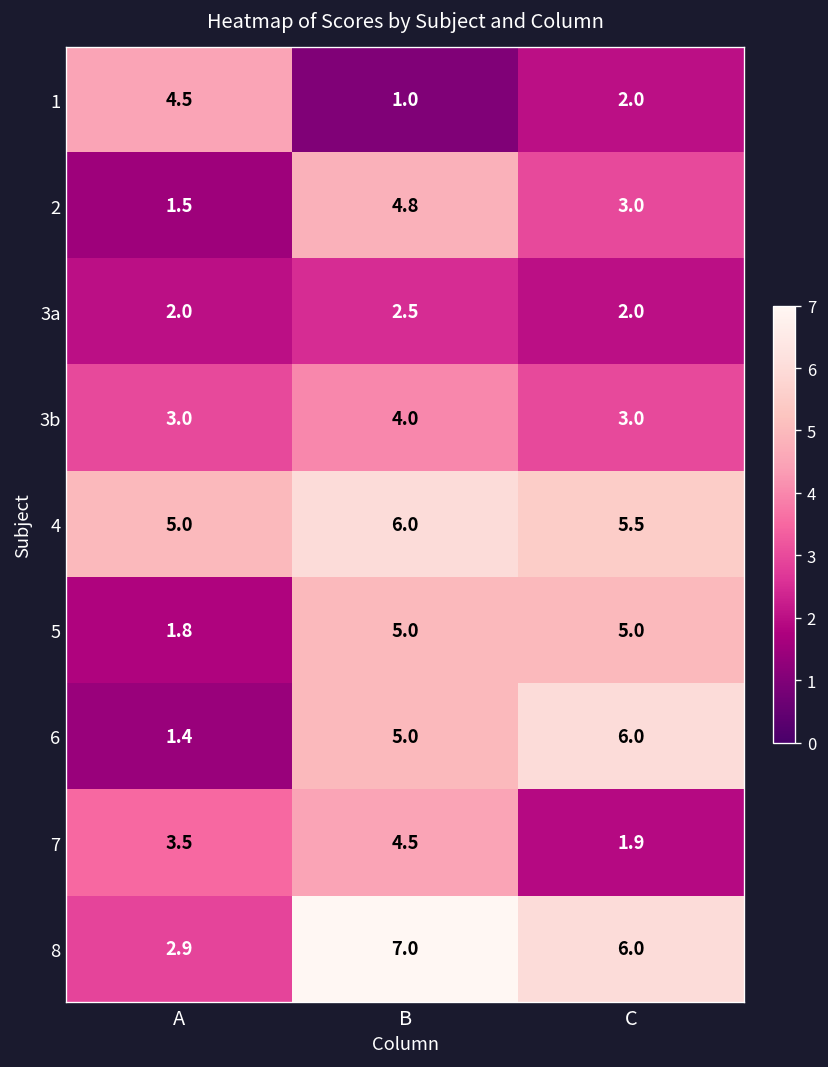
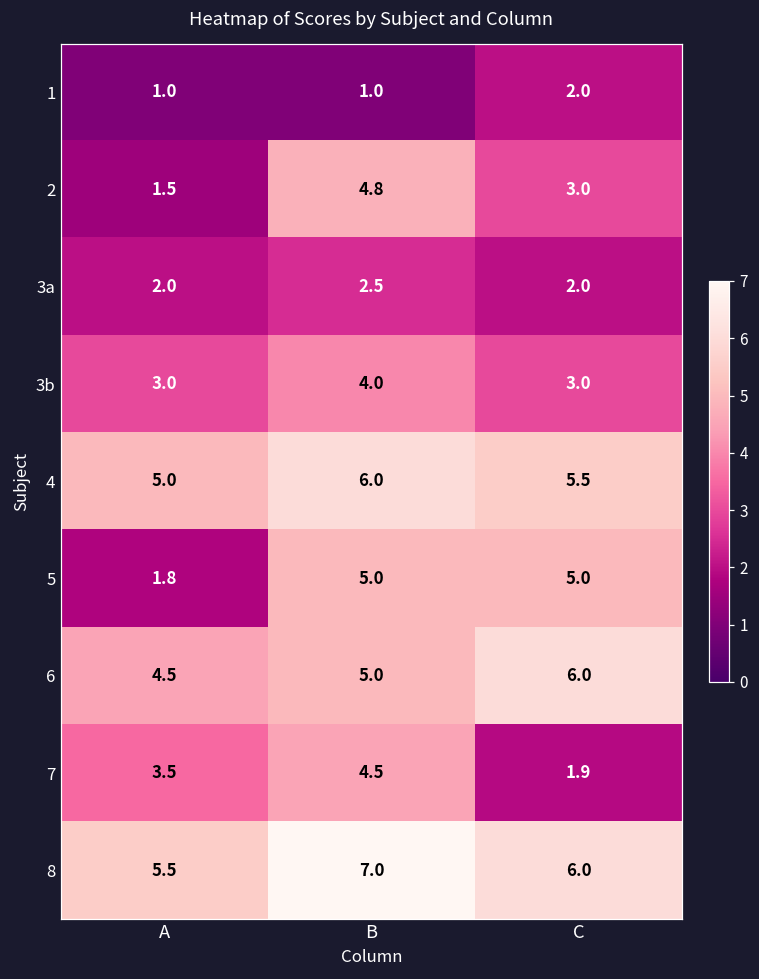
1, A: 4.5 -> 1.0
6, A: 1.4 -> 4.5
8, A: 2.9 -> 5.5
